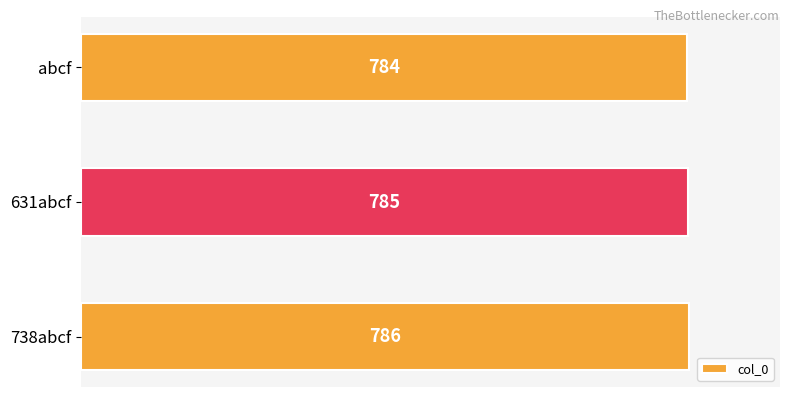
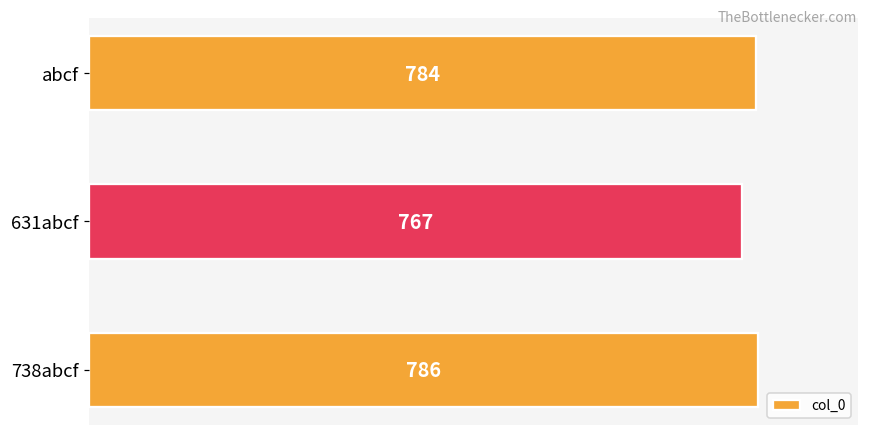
631abcf: 785 -> 767
